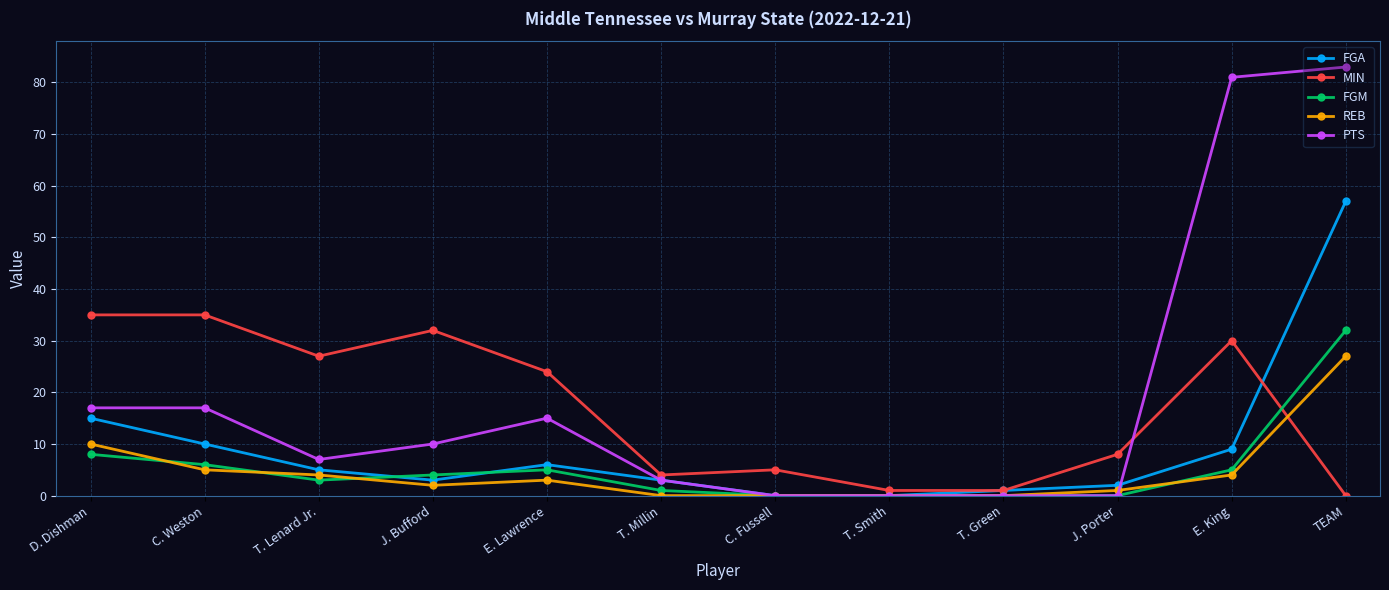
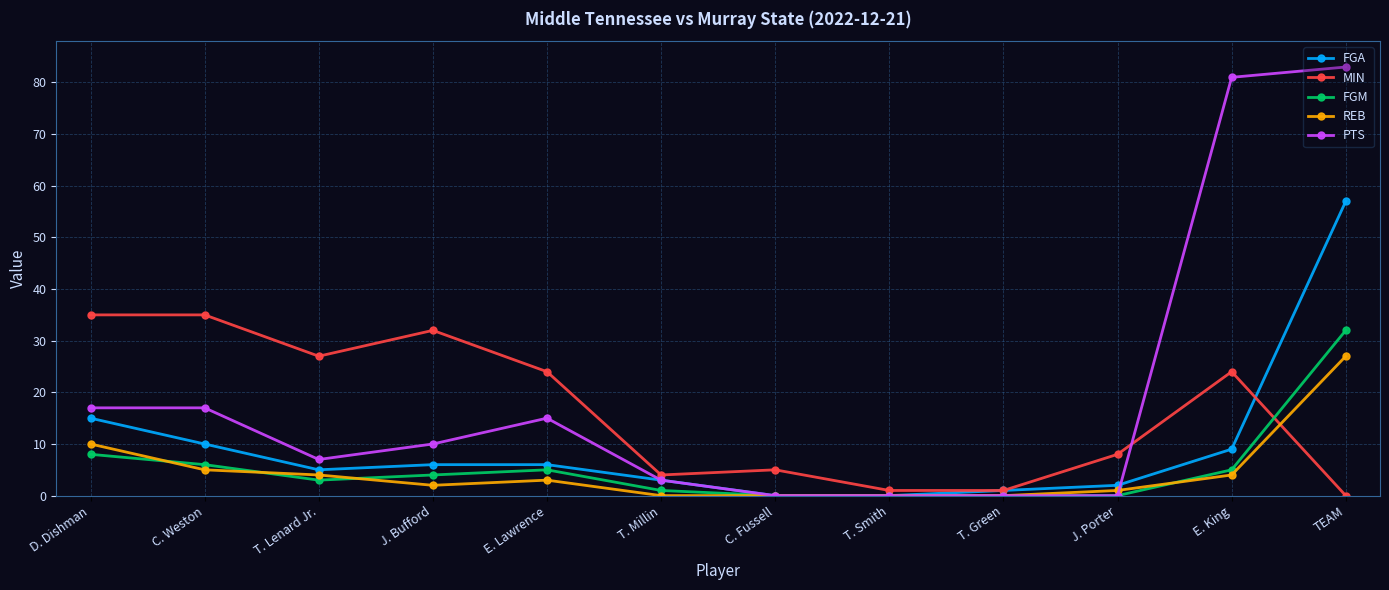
FGA, J. Bufford: 3 -> 6
MIN, E. King: 30 -> 24
